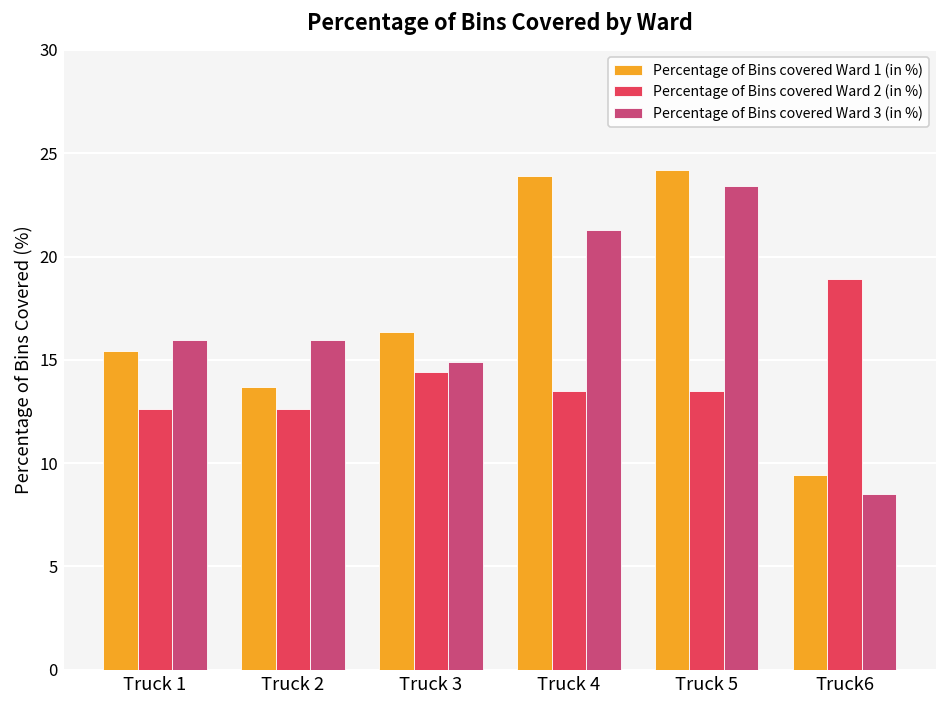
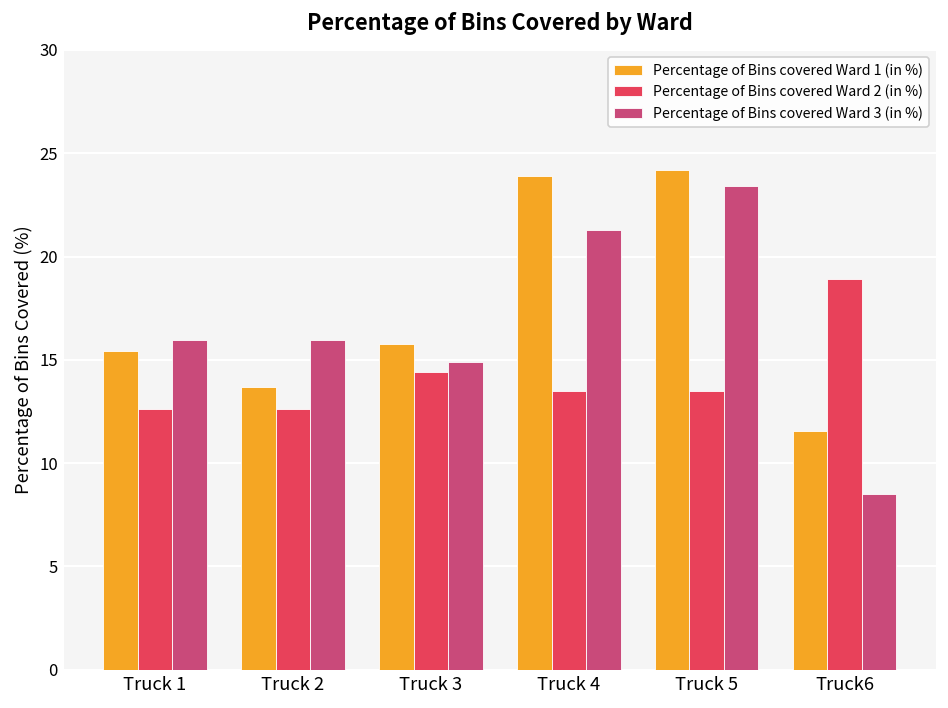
Percentage of Bins covered Ward 1 (in %), Truck 3: 16.3 -> 15.8
Percentage of Bins covered Ward 1 (in %), Truck6: 9.4 -> 11.6
